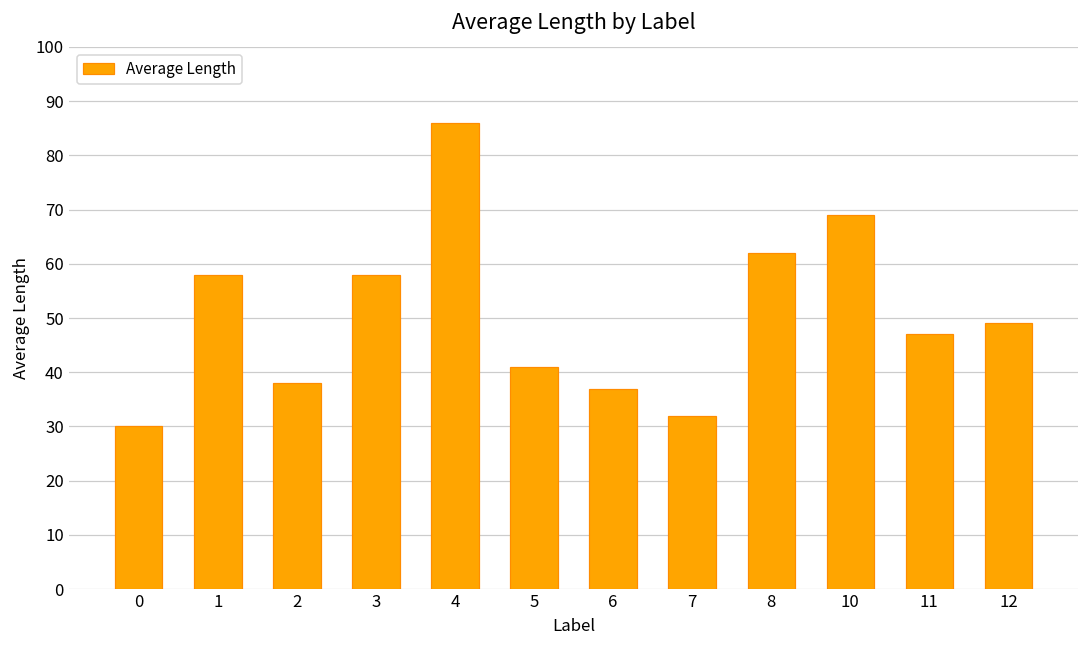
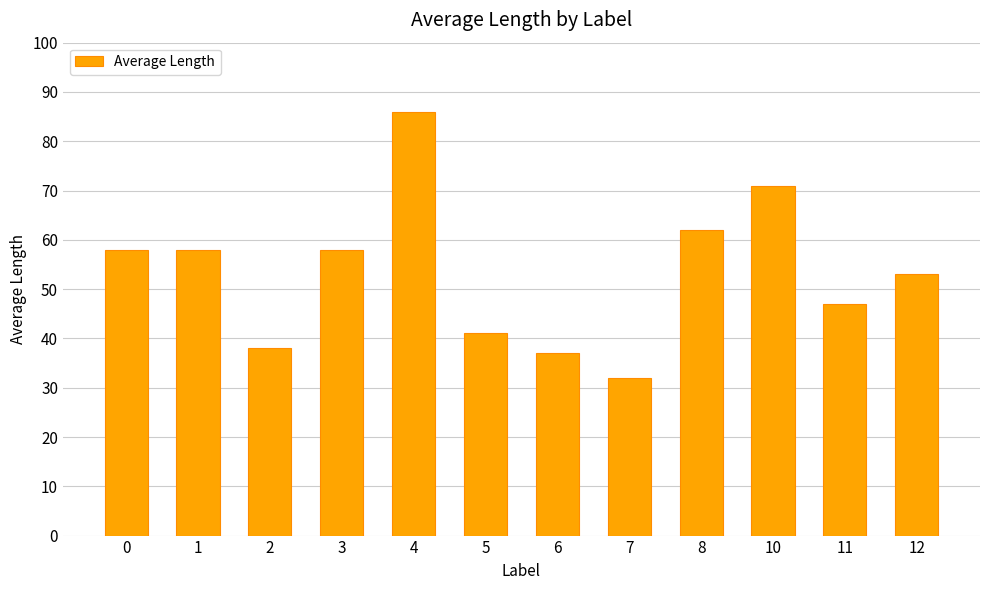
0: 30 -> 58
10: 69 -> 71
12: 49 -> 53
